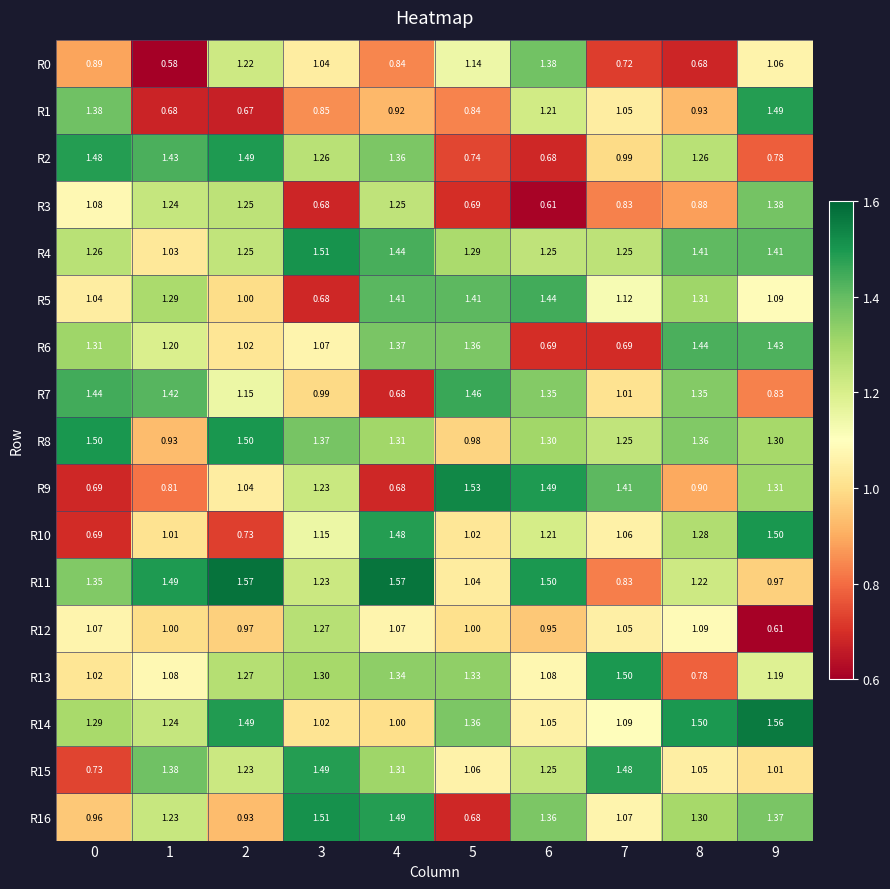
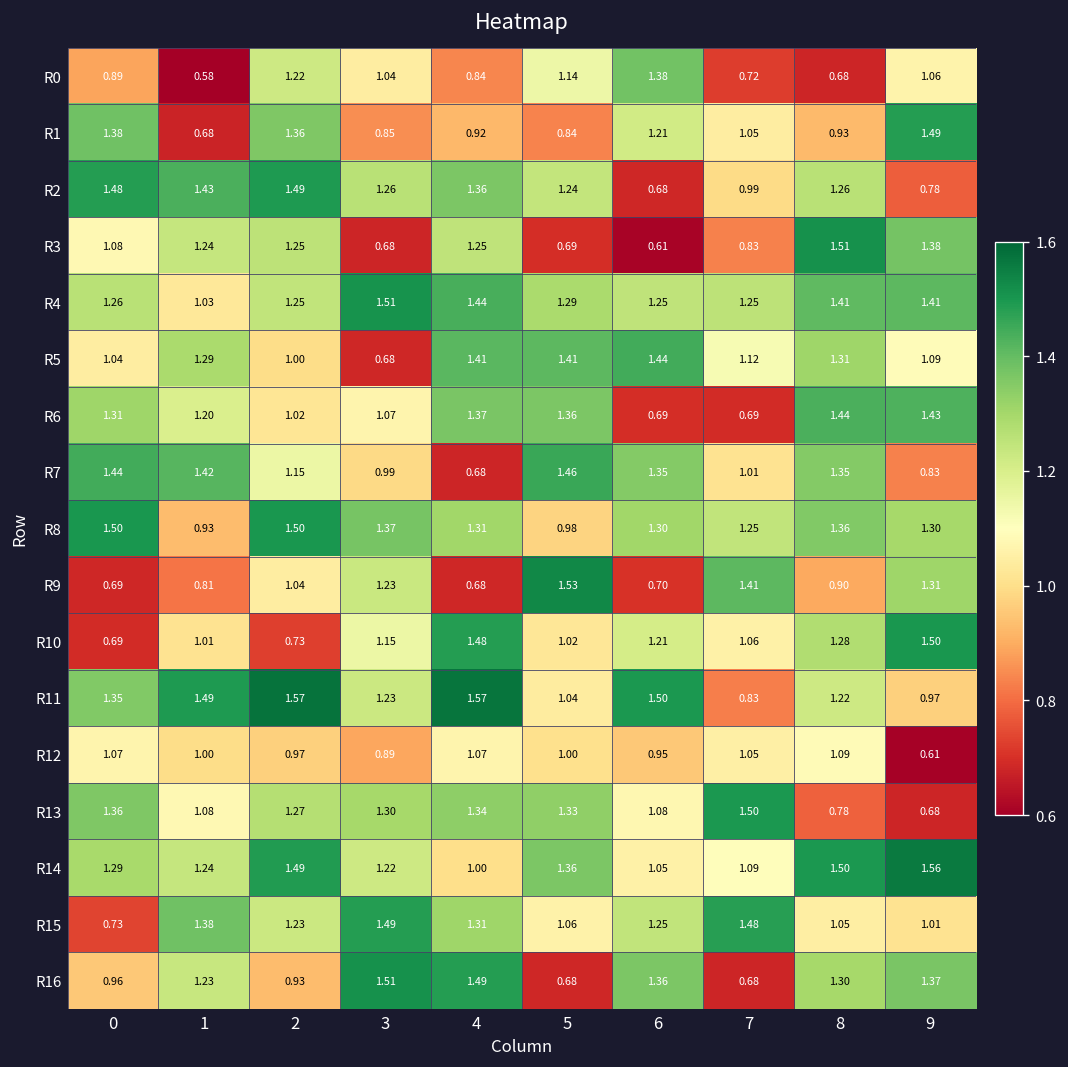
R1, 2: 0.67 -> 1.36
R2, 5: 0.74 -> 1.24
R3, 8: 0.88 -> 1.51
R9, 6: 1.49 -> 0.70
R12, 3: 1.27 -> 0.89
R13, 0: 1.02 -> 1.36
R13, 9: 1.19 -> 0.68
R14, 3: 1.02 -> 1.22
R16, 7: 1.07 -> 0.68
